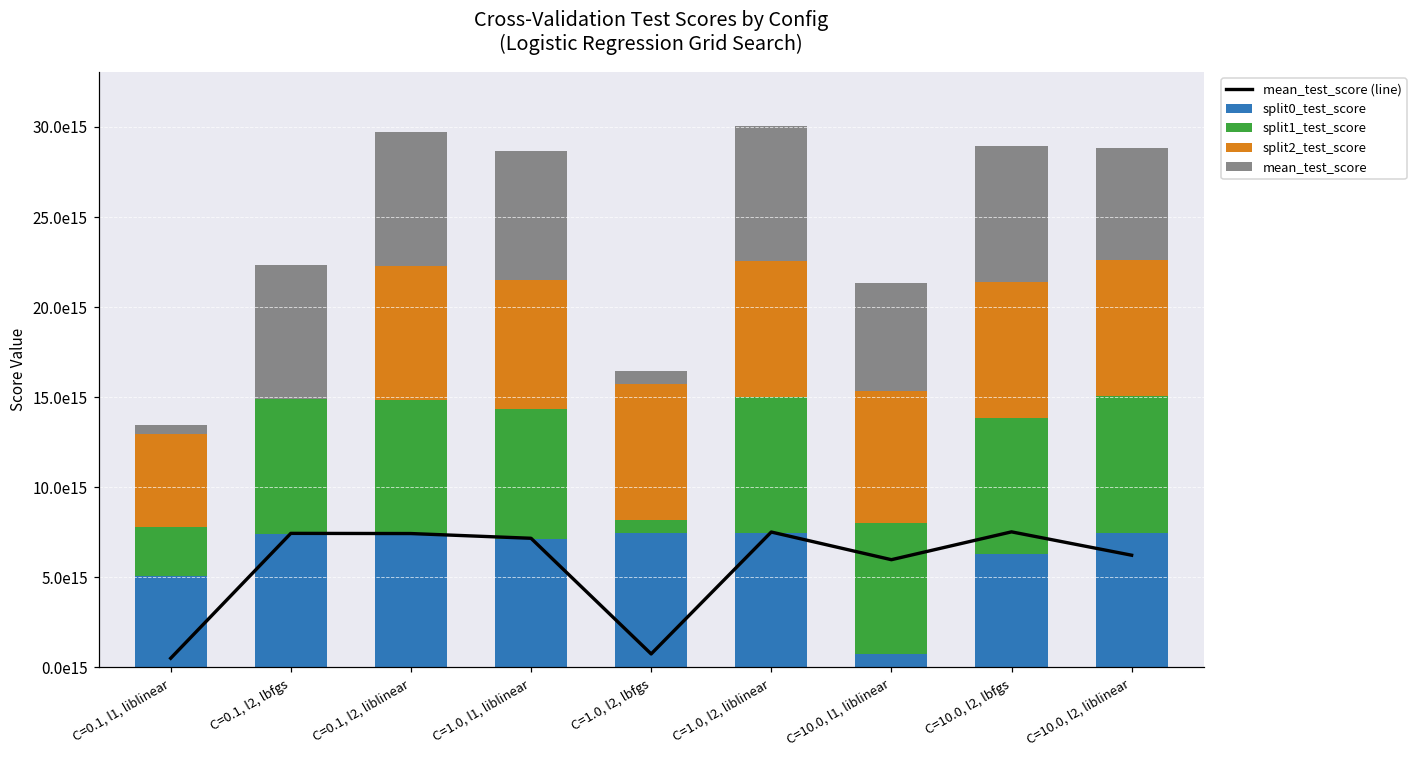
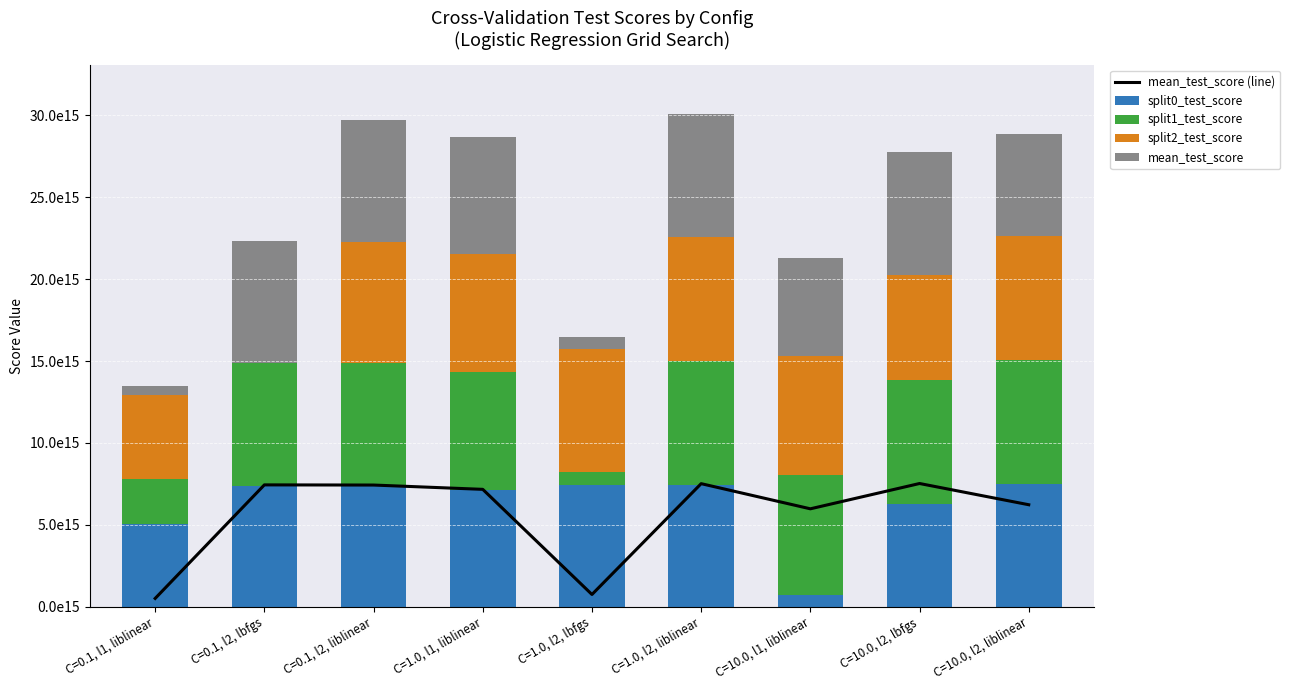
split2_test_score, C=10.0, l2, lbfgs: 7500000000000000 -> 6400000000000000
